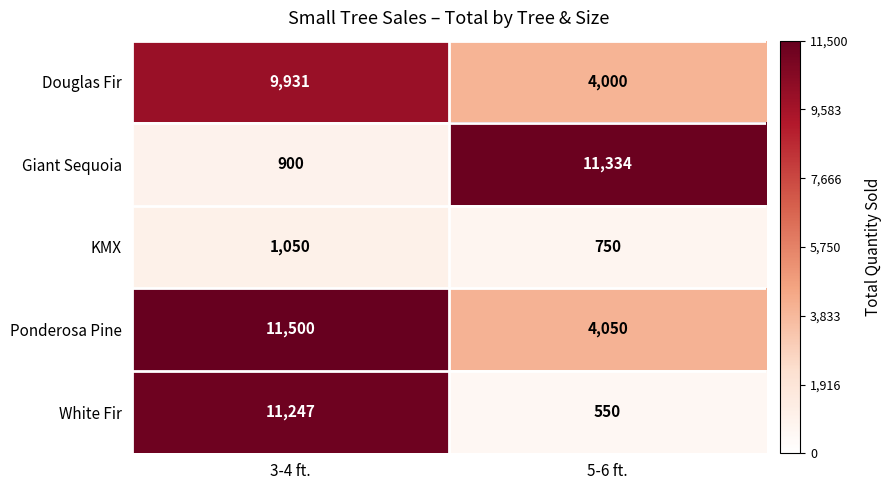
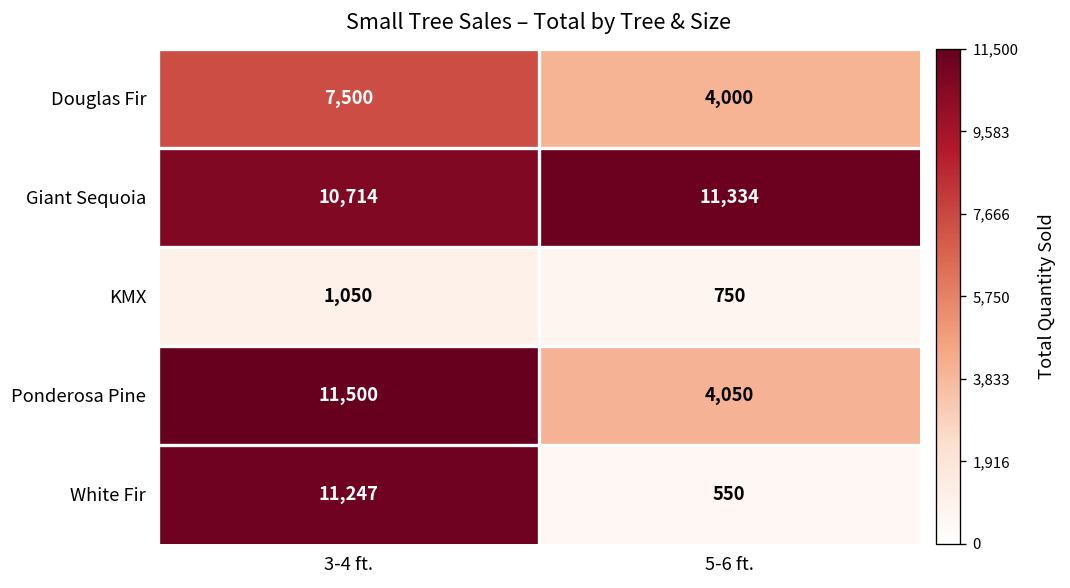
Douglas Fir, 3-4 ft.: 9,931 -> 7,500
Giant Sequoia, 3-4 ft.: 900 -> 10,714
